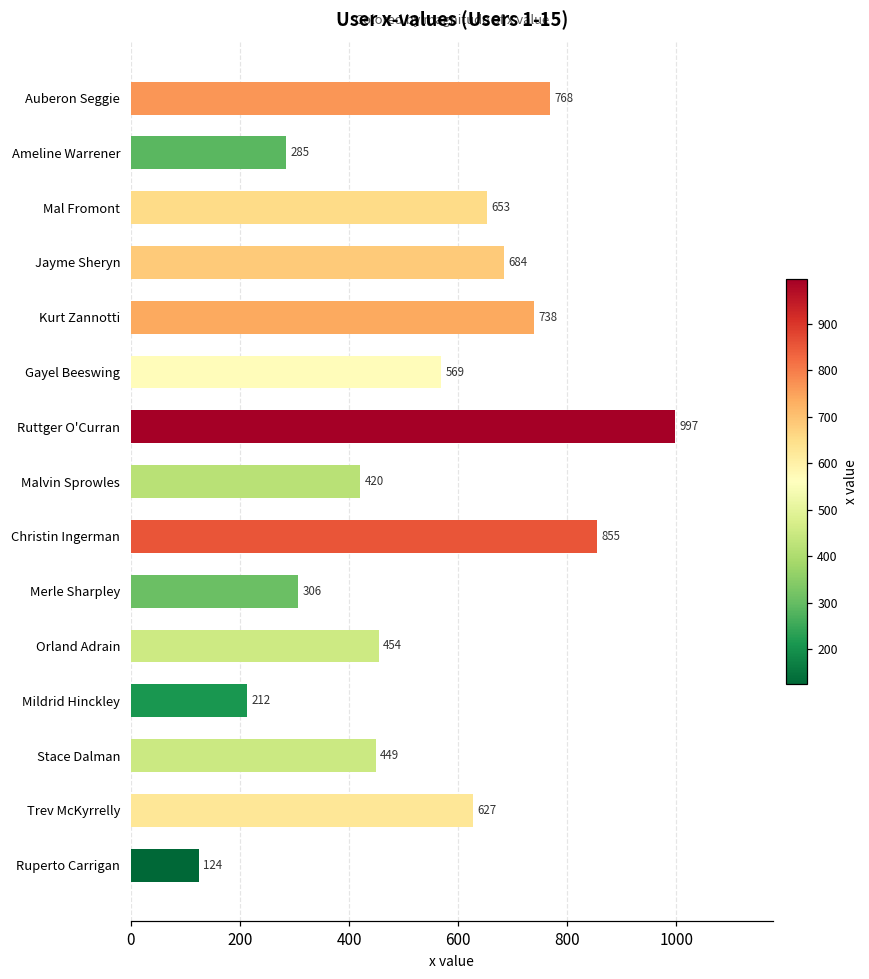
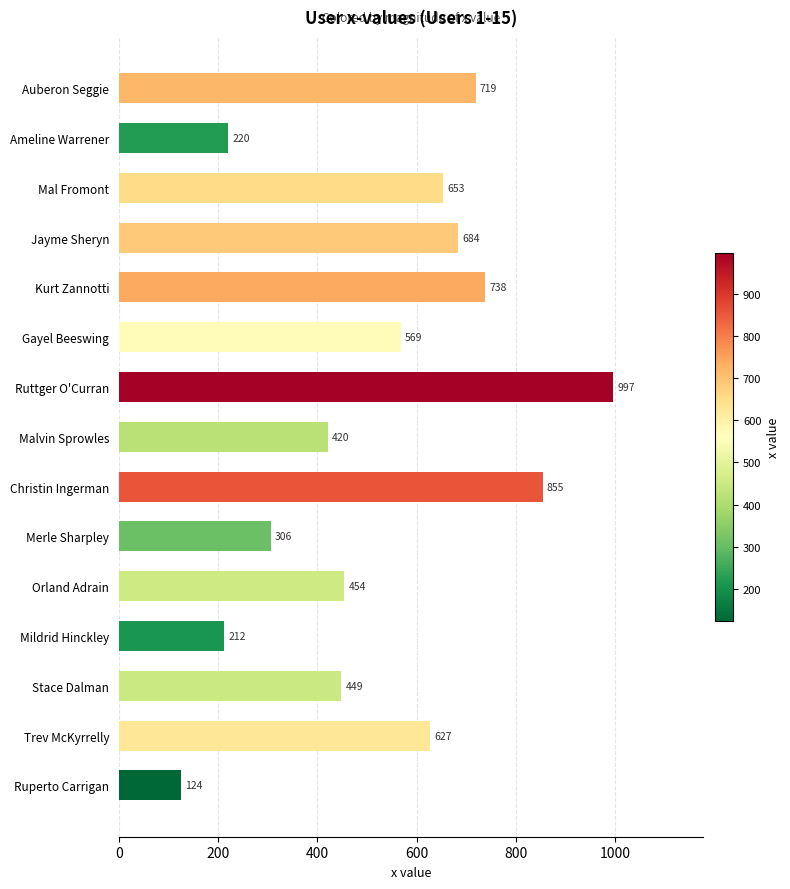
Auberon Seggie: 768 -> 719
Ameline Warrener: 285 -> 220
